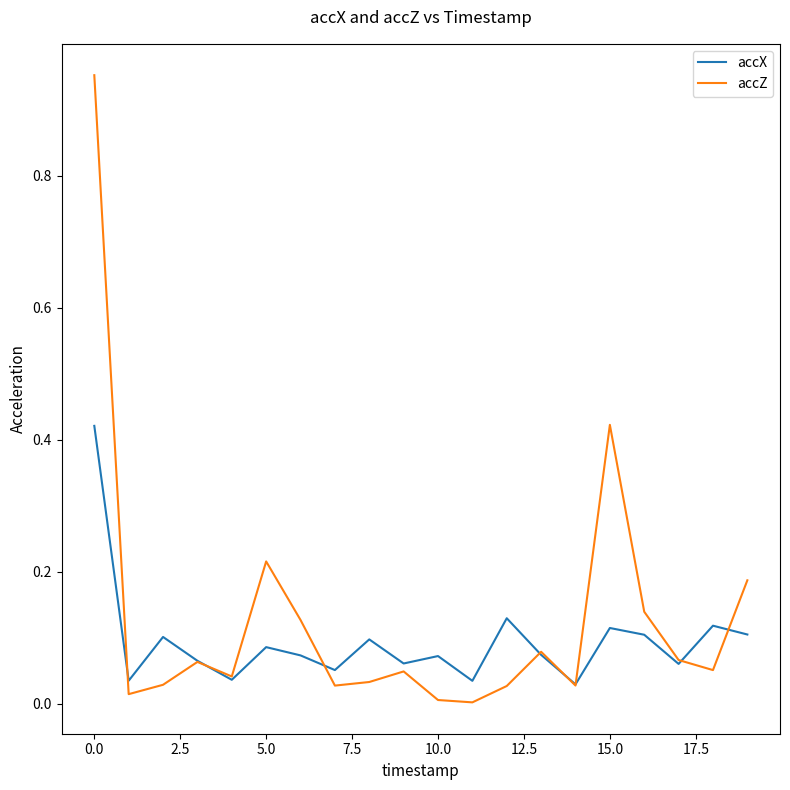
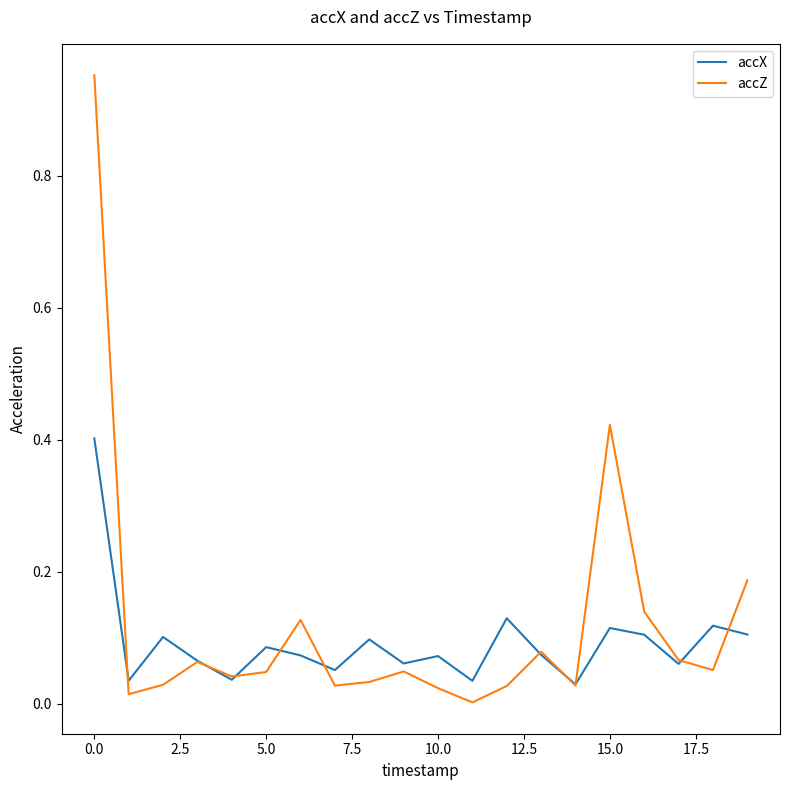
accX, 0.0: 0.42 -> 0.40
accZ, 5.0: 0.22 -> 0.05
accZ, 10.0: 0.01 -> 0.02
